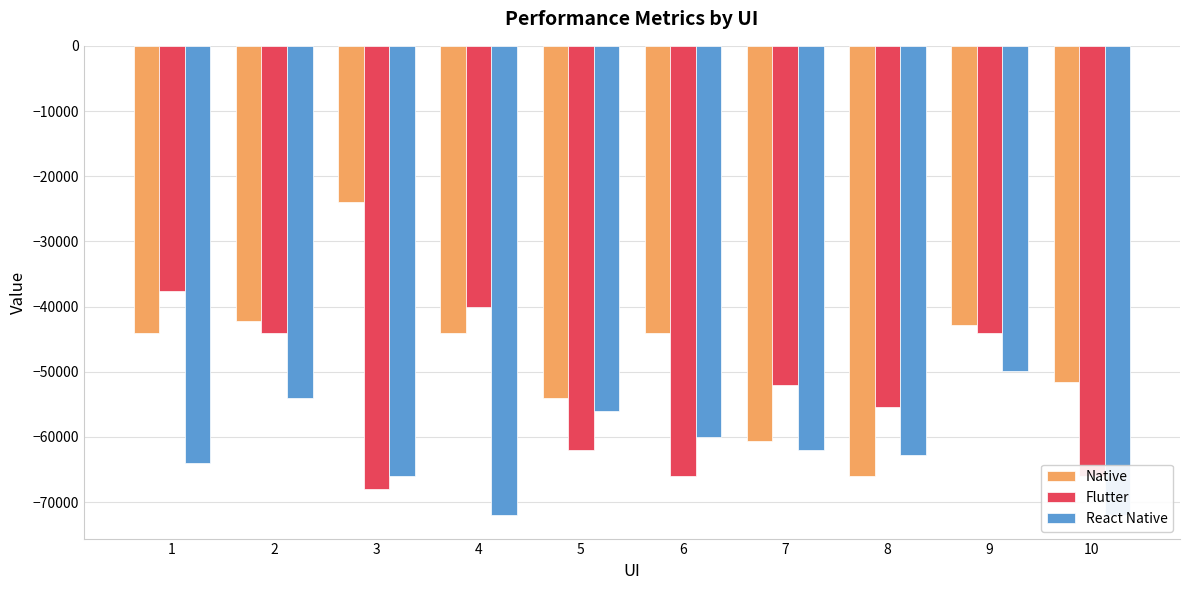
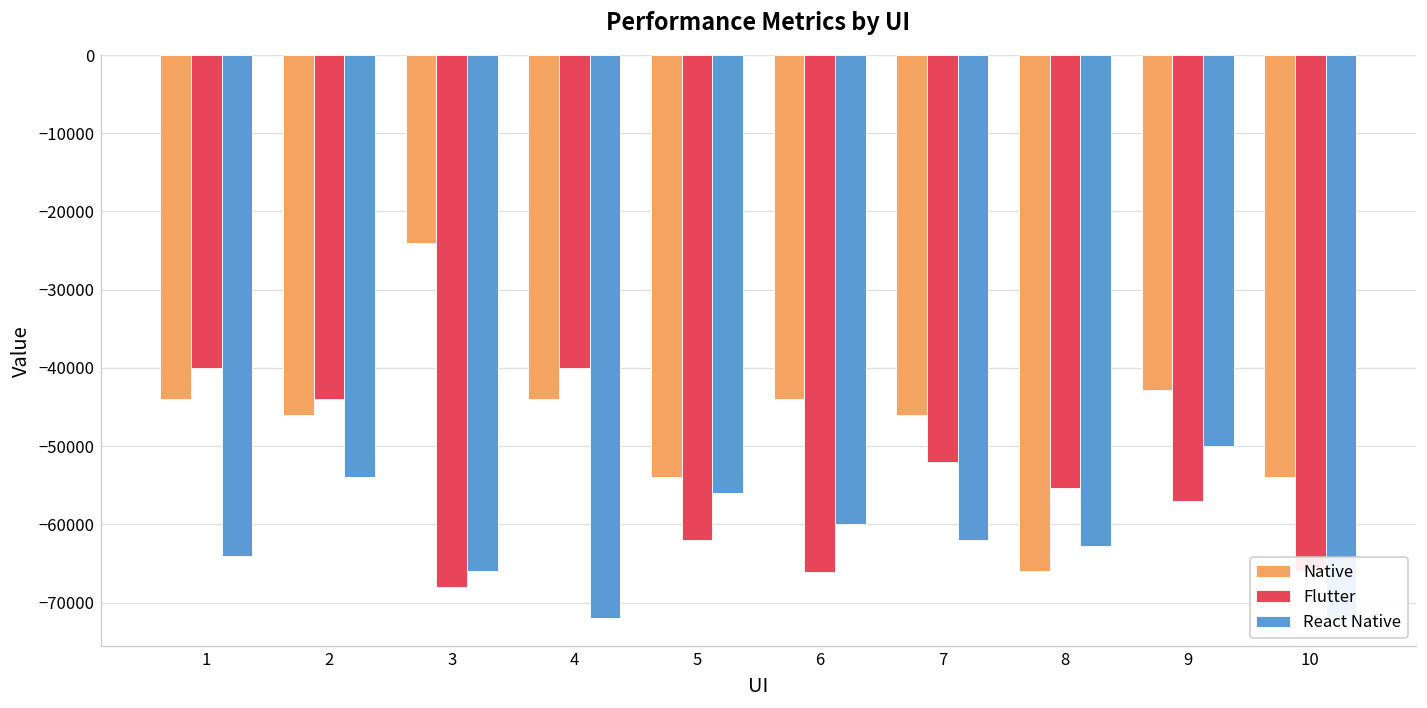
Flutter, 1: -38000 -> -40000
Native, 2: -42000 -> -46000
Native, 7: -61000 -> -46000
Flutter, 9: -44000 -> -57000
Native, 10: -52000 -> -54000
